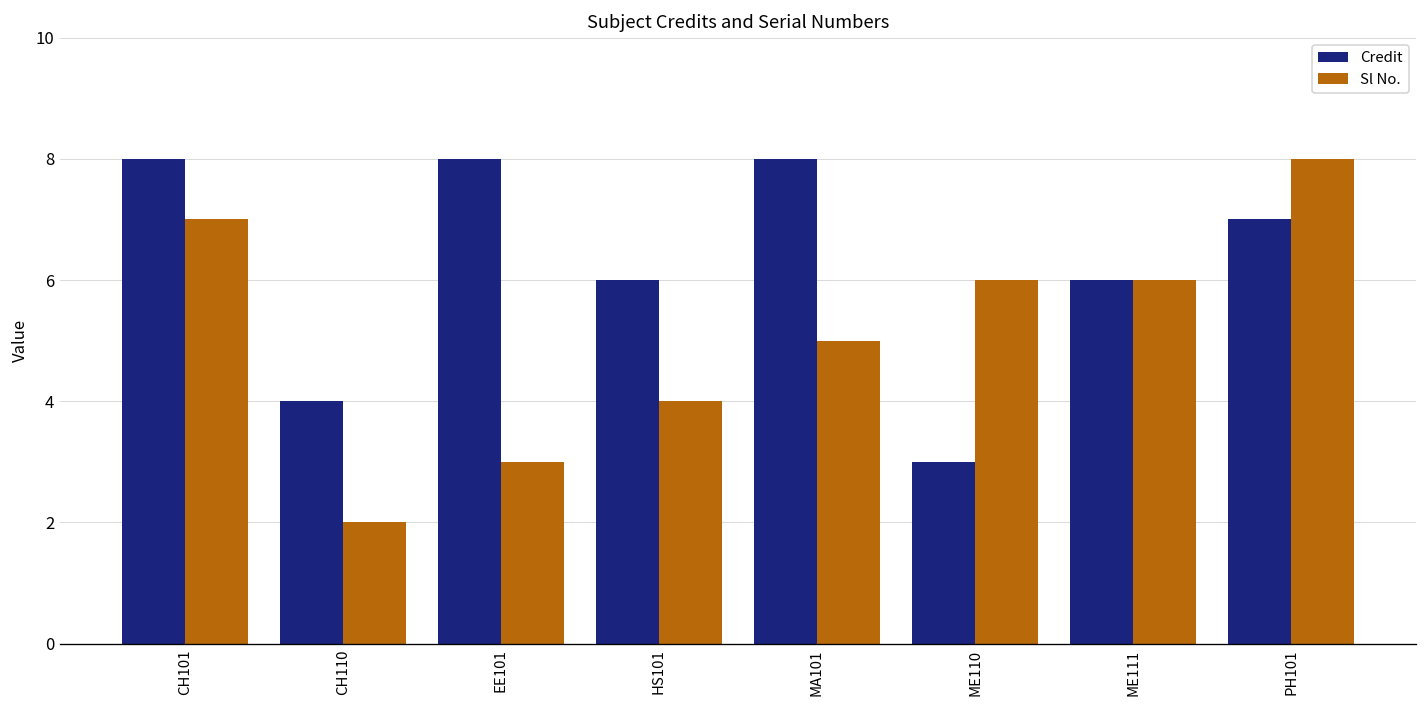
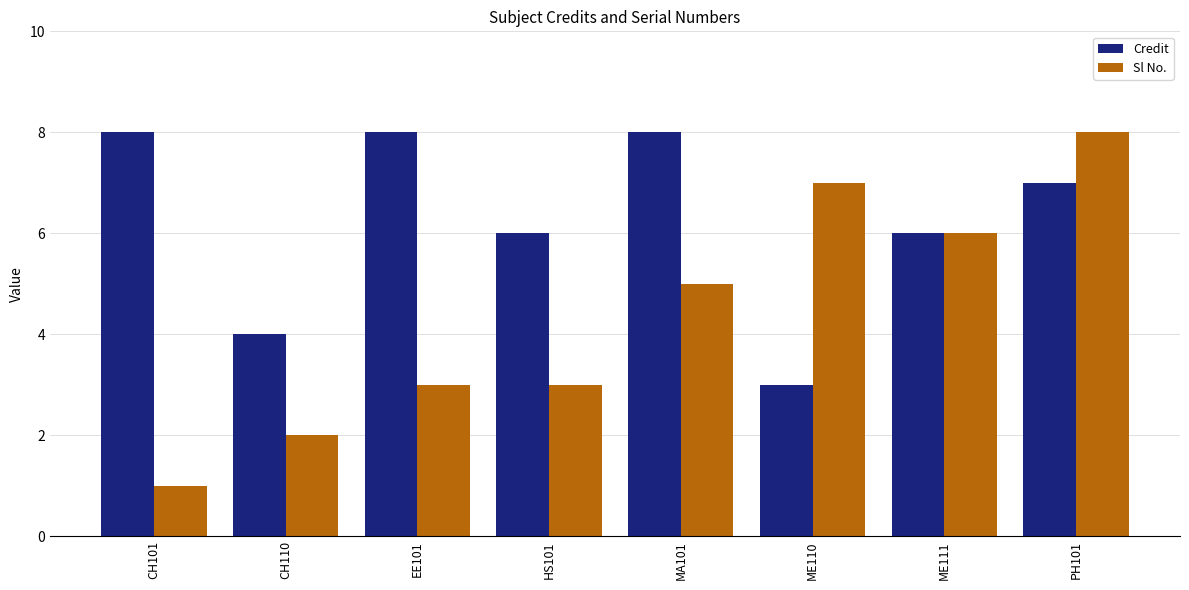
Sl No., CH101: 7 -> 1
Sl No., HS101: 4 -> 3
Sl No., ME110: 6 -> 7
